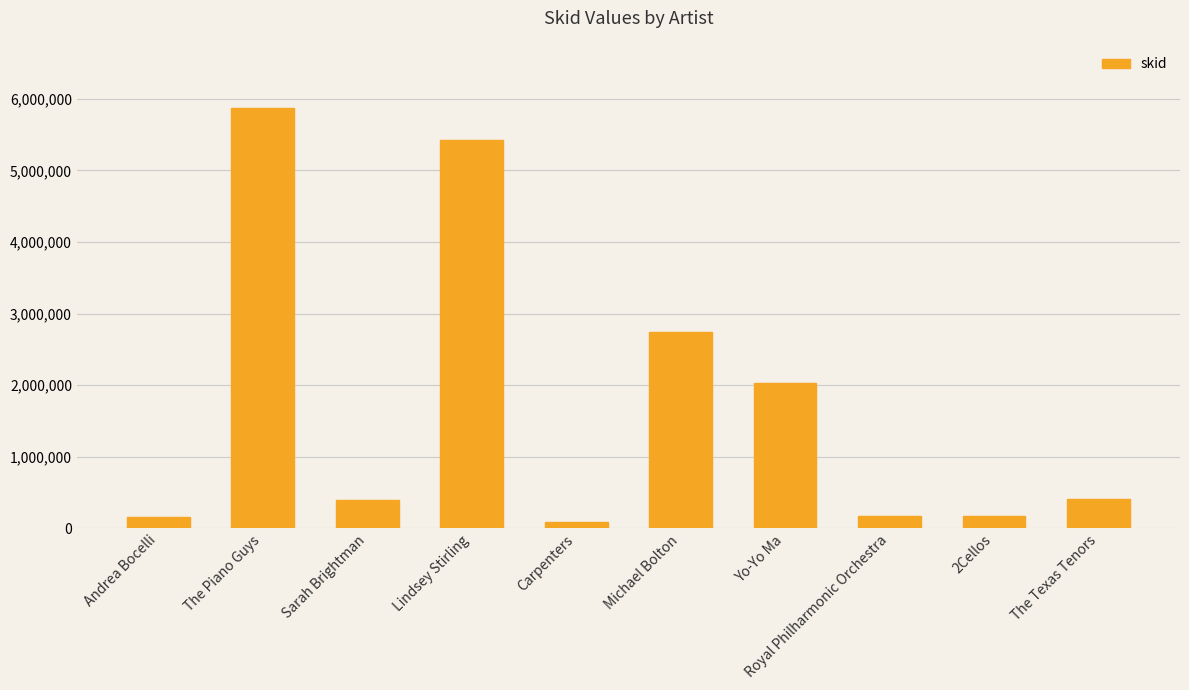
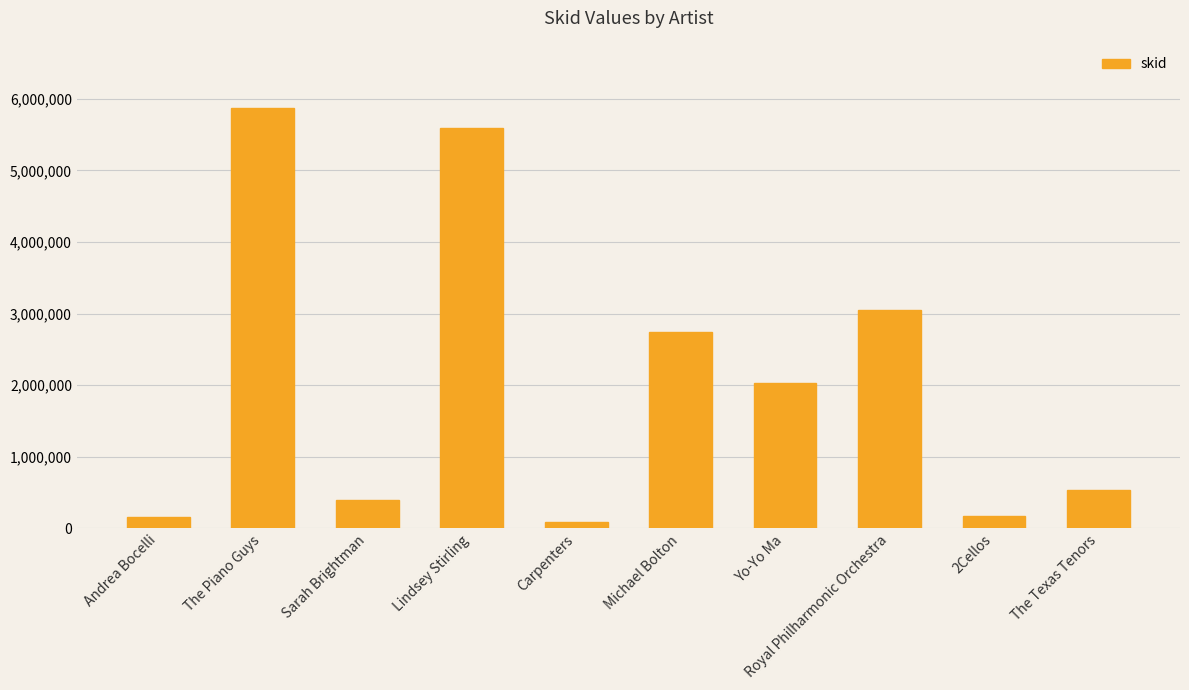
Lindsey Stirling: 5,400,000 -> 5,600,000
Royal Philharmonic Orchestra: 200,000 -> 3,100,000
The Texas Tenors: 400,000 -> 500,000
